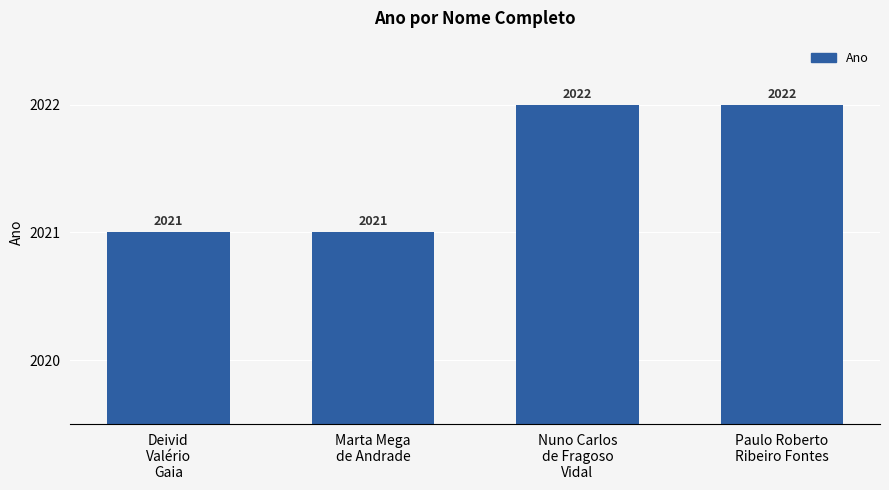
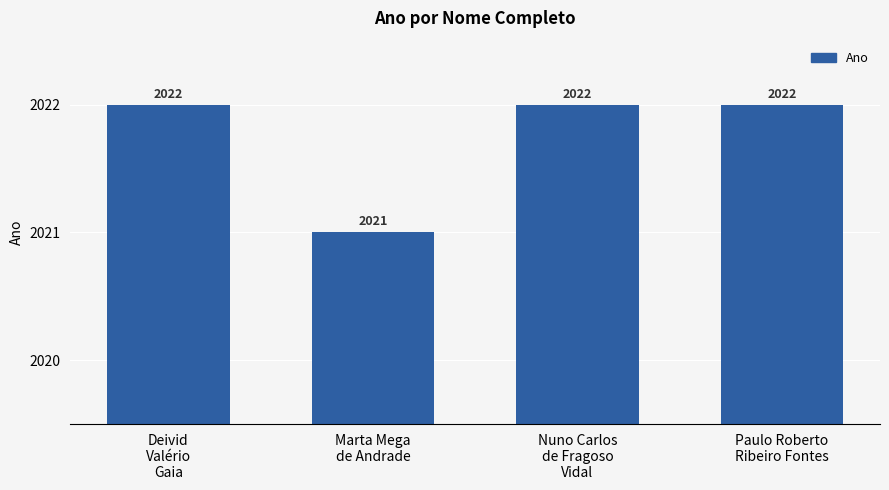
Deivid Valério Gaia: 2021 -> 2022
